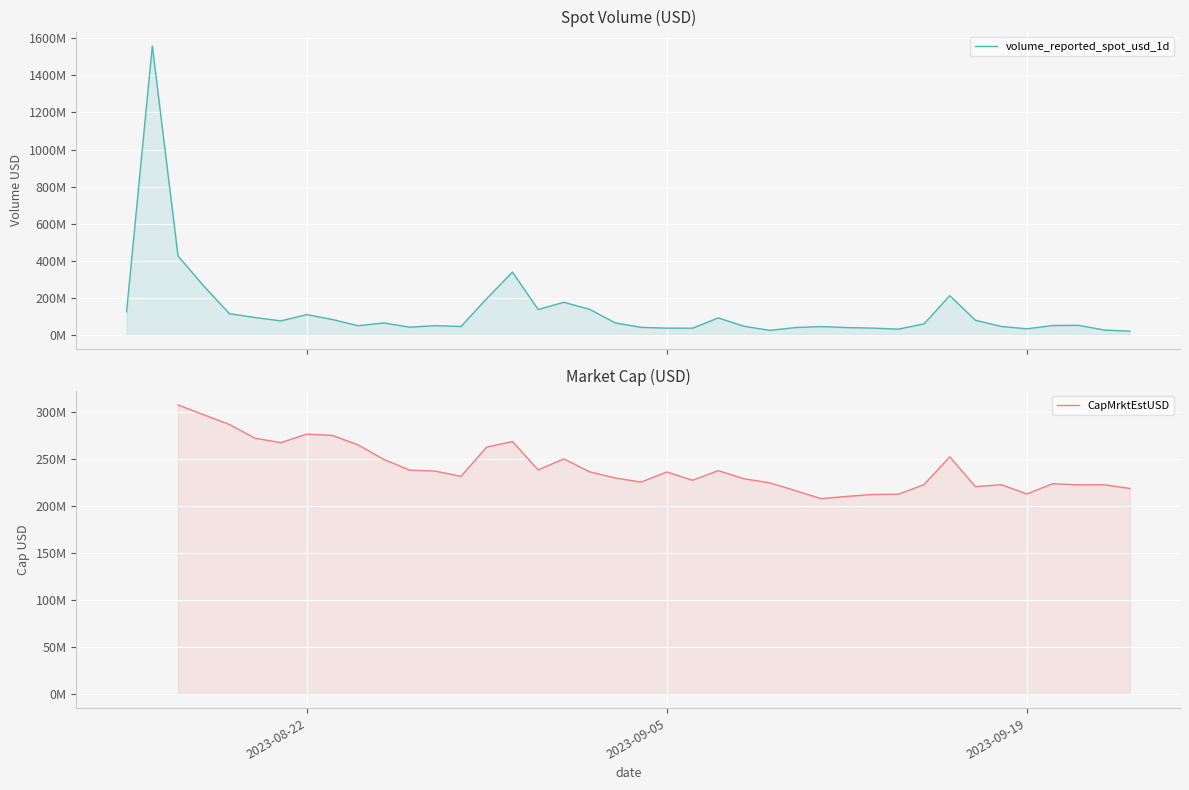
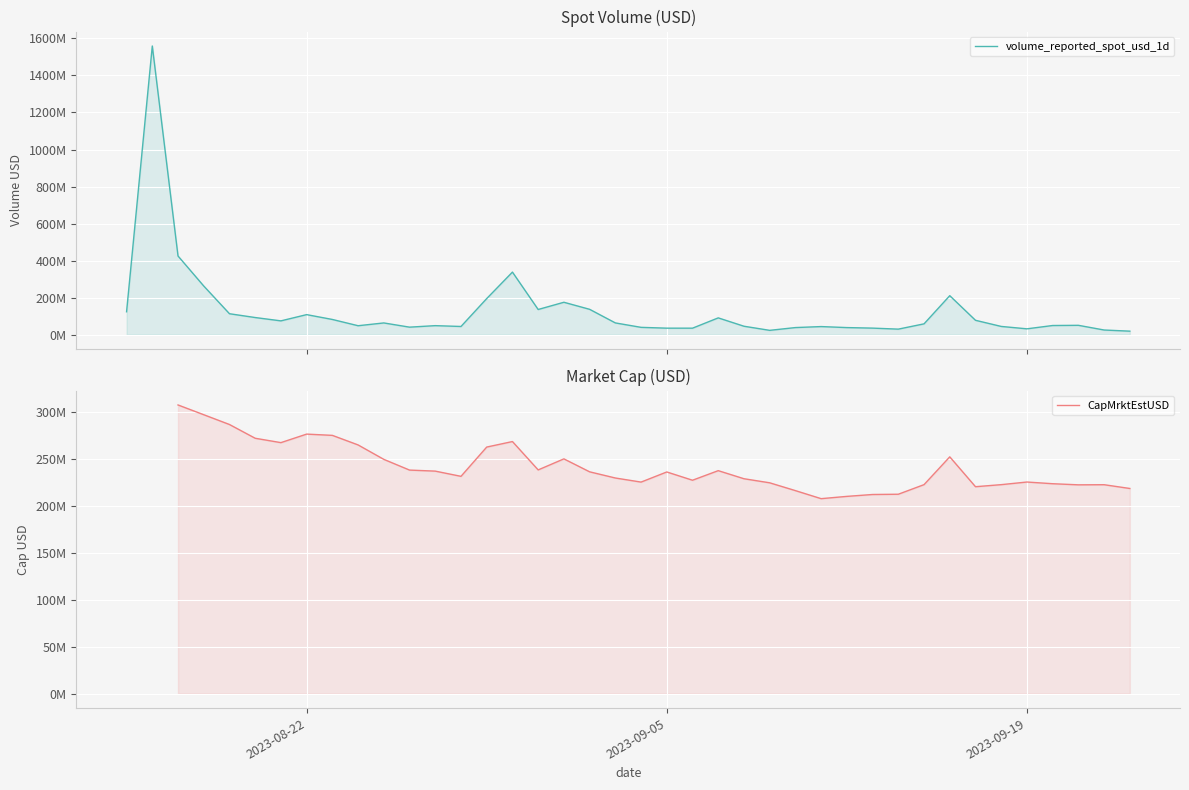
Market Cap (USD), 2023-09-19: 210000000 -> 230000000
